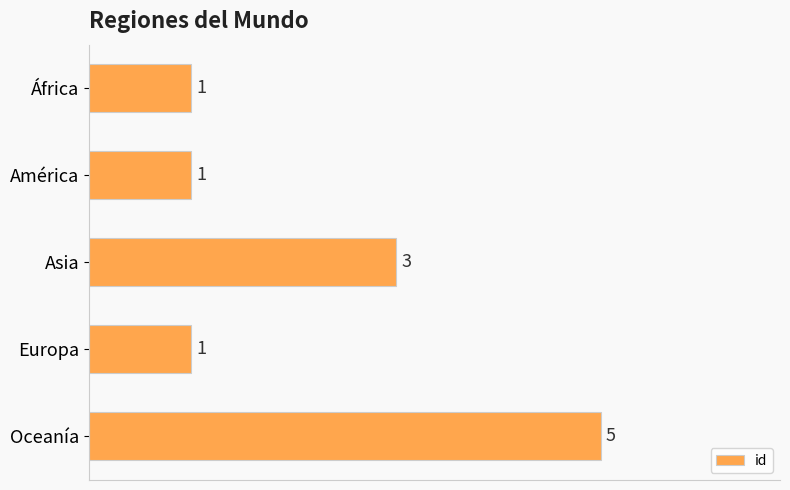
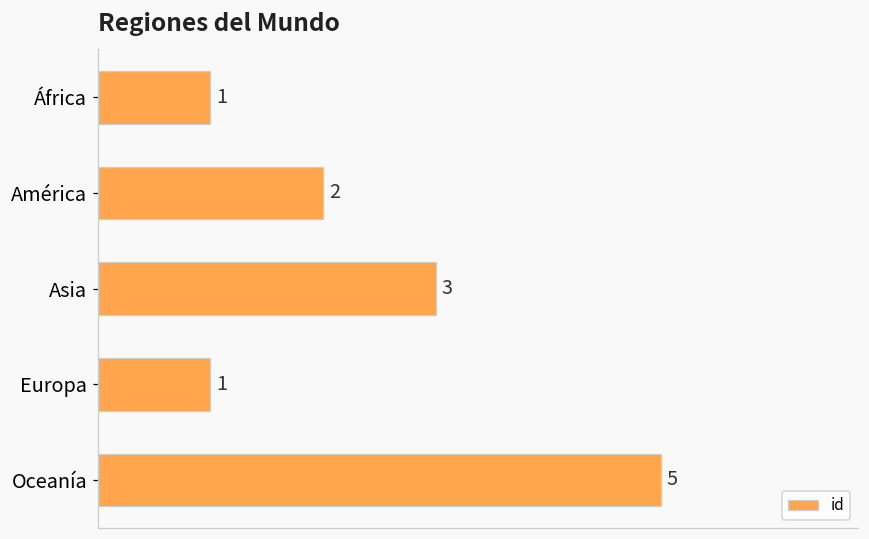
América: 1 -> 2
